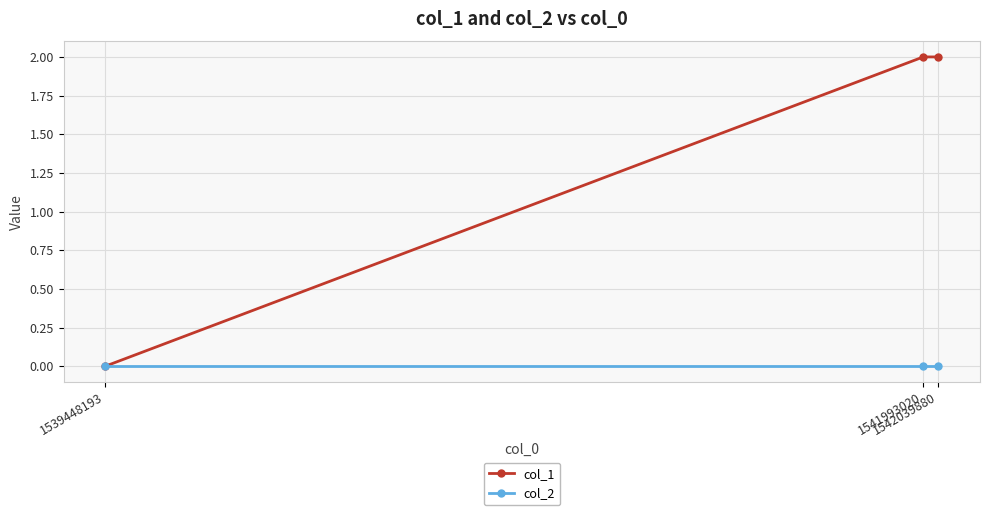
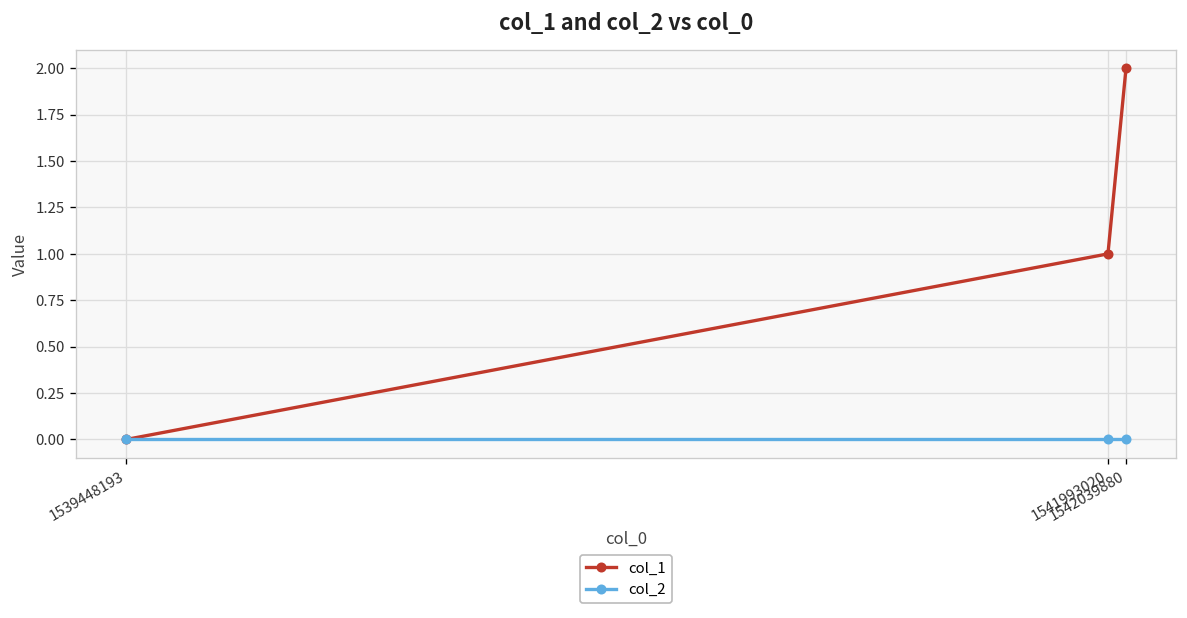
col_1, 1541993020: 2 -> 1
